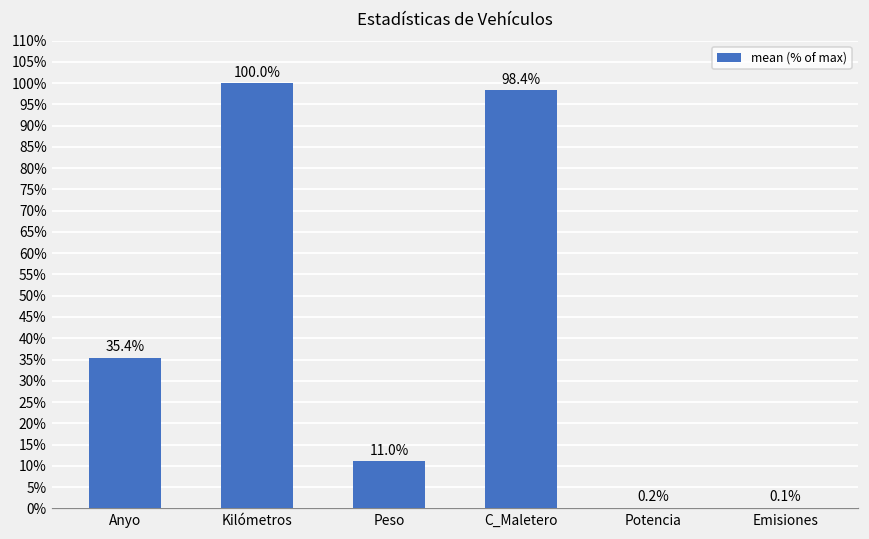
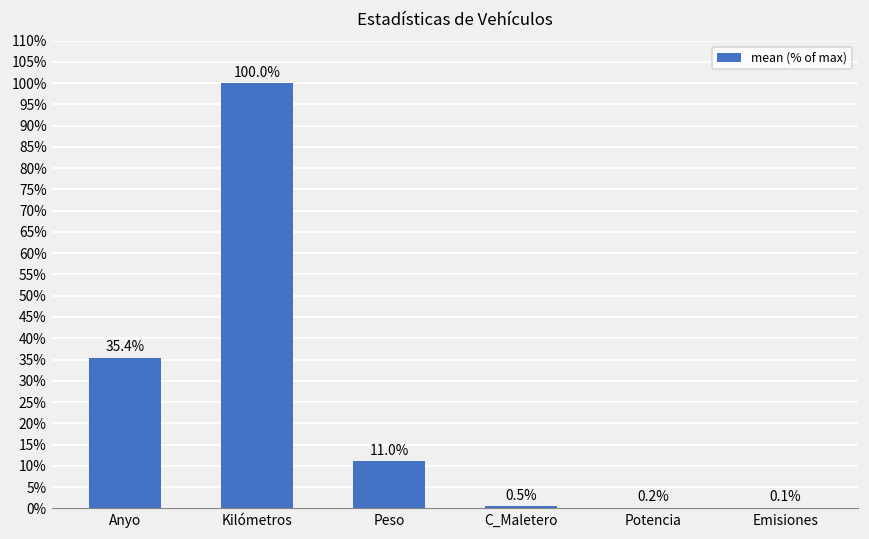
C_Maletero: 98.4% -> 0.5%
